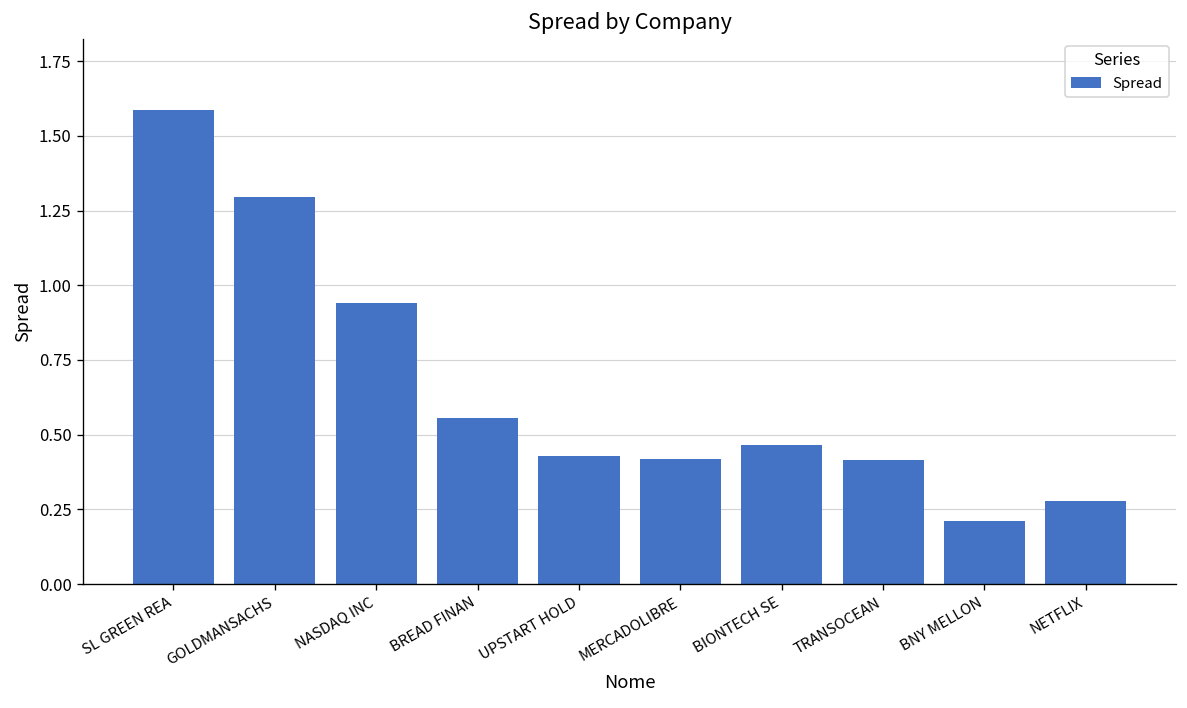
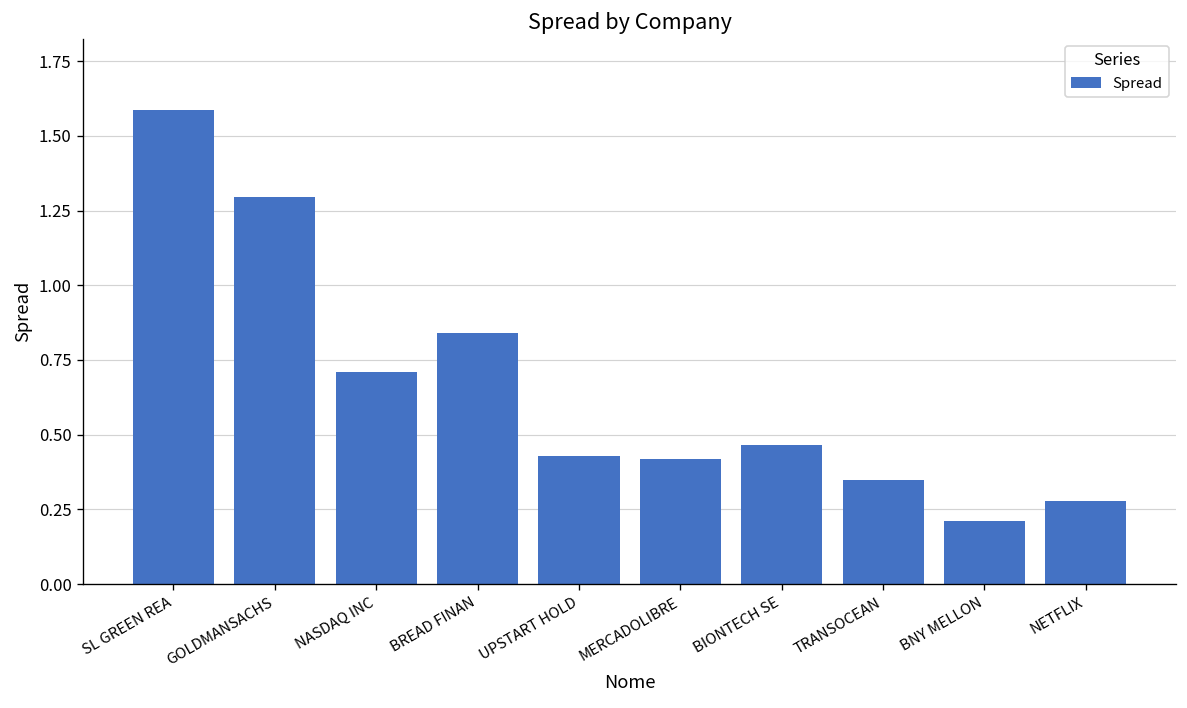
NASDAQ INC: 0.94 -> 0.71
BREAD FINAN: 0.56 -> 0.84
TRANSOCEAN: 0.42 -> 0.35
